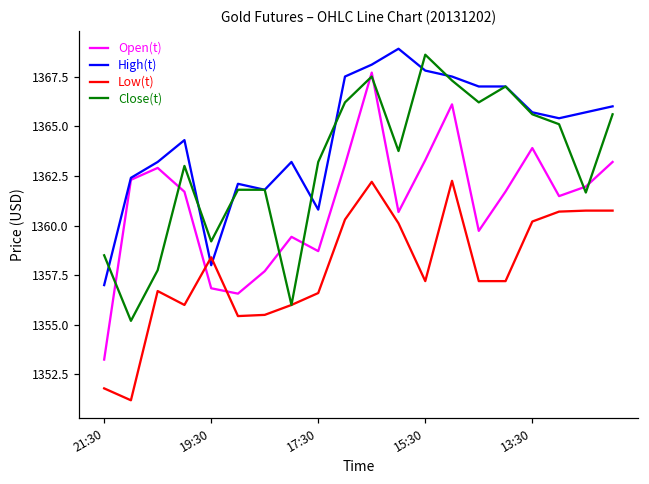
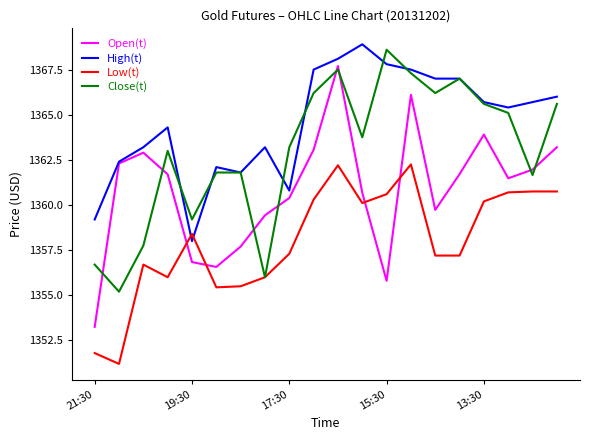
High(t), 21:30: 1357.0 -> 1359.2
Close(t), 21:30: 1358.5 -> 1356.7
Open(t), 17:30: 1358.7 -> 1360.4
Low(t), 17:30: 1356.6 -> 1357.3
Open(t), 15:30: 1363.3 -> 1355.8
Low(t), 15:30: 1357.2 -> 1360.6
